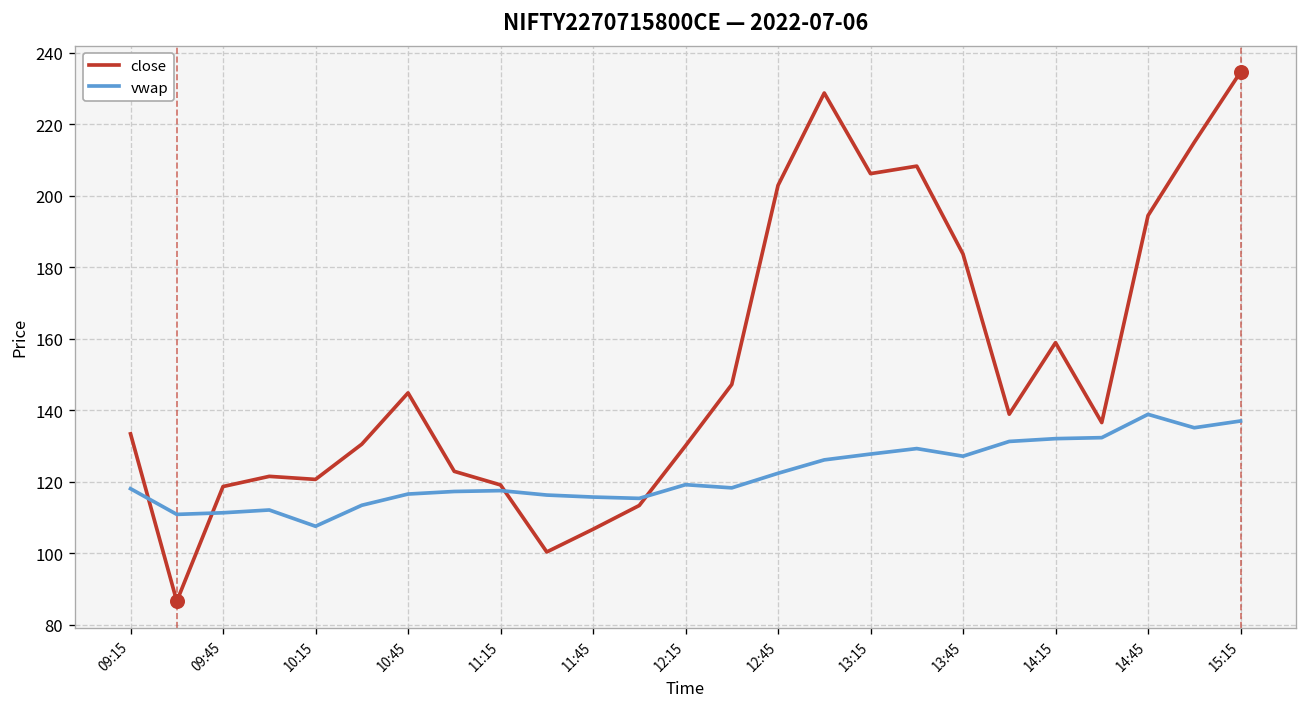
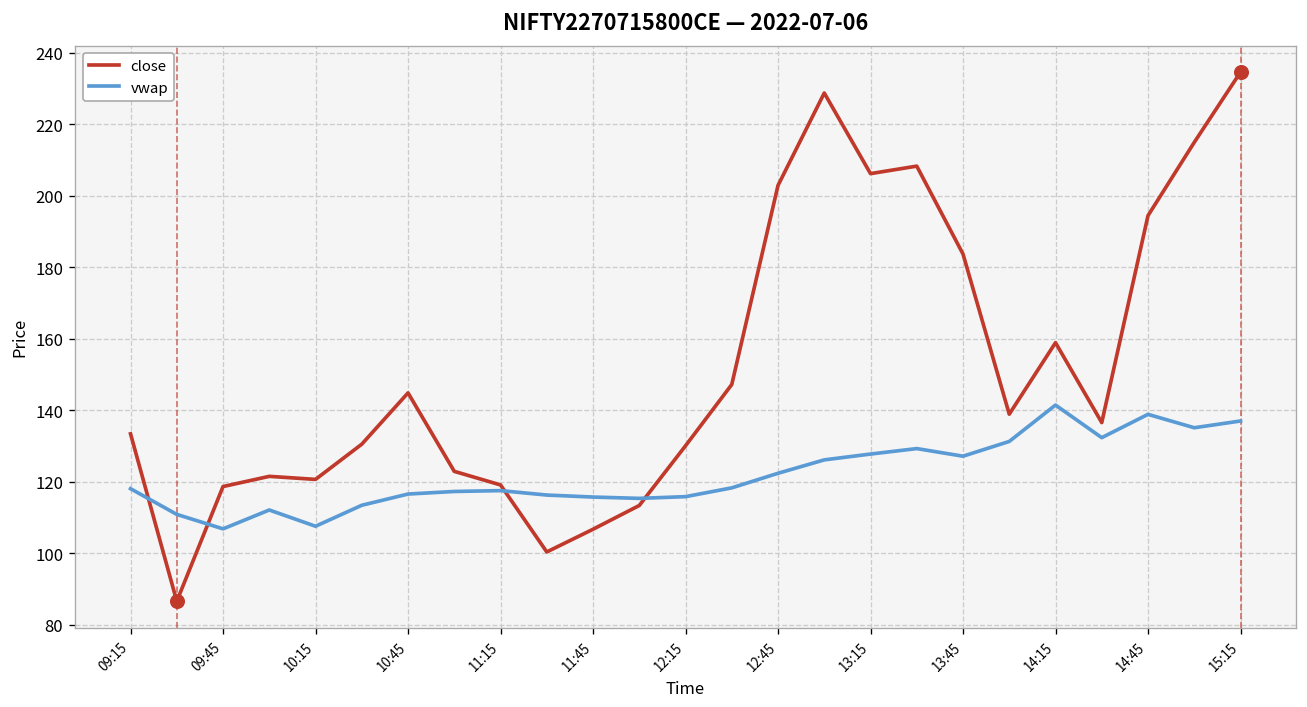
vwap, 09:45: 111 -> 107
vwap, 12:15: 119 -> 116
vwap, 14:15: 132 -> 141
